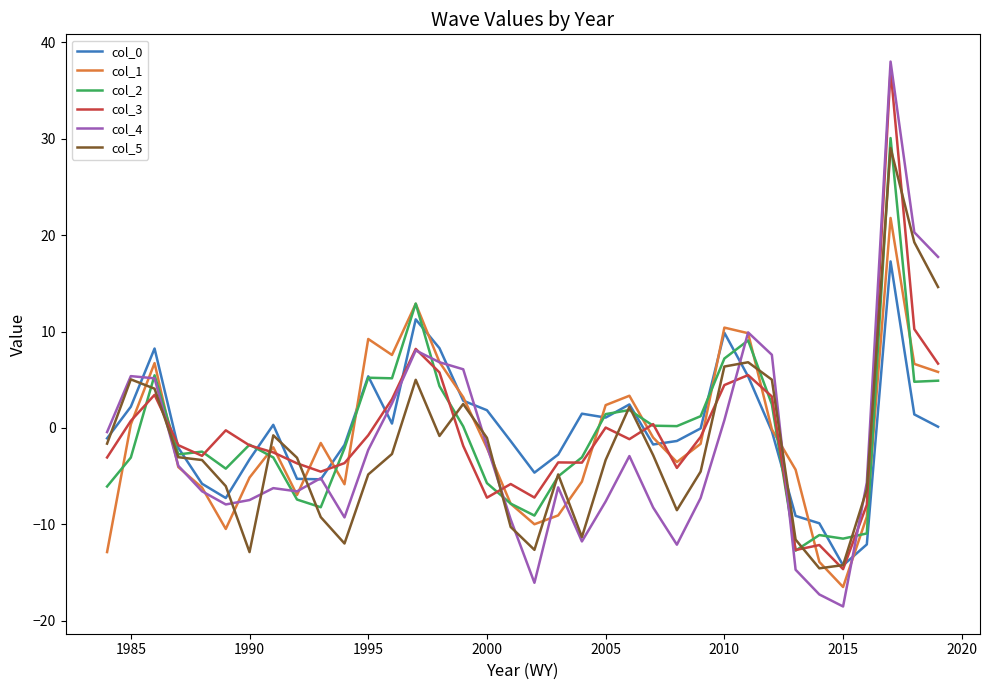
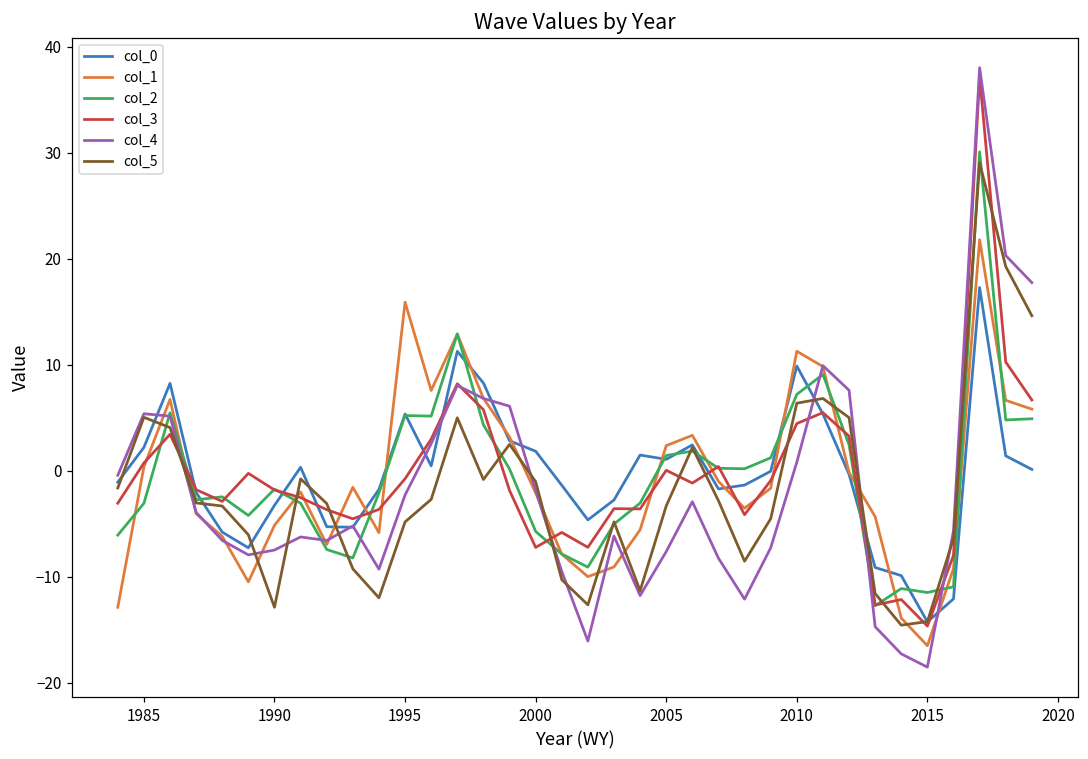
col_1, 1995: 9 -> 16
col_1, 2010: 10 -> 11
